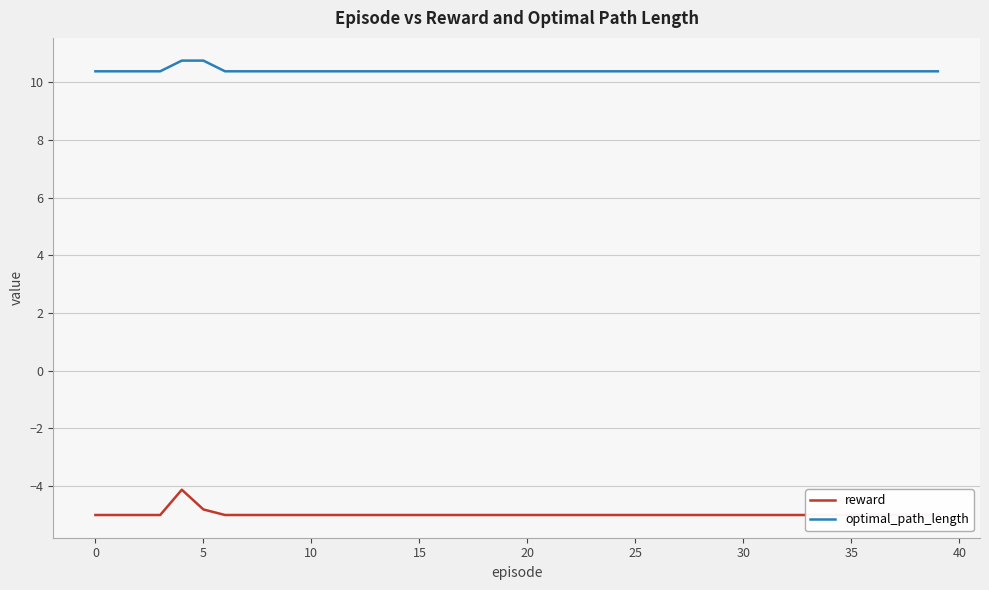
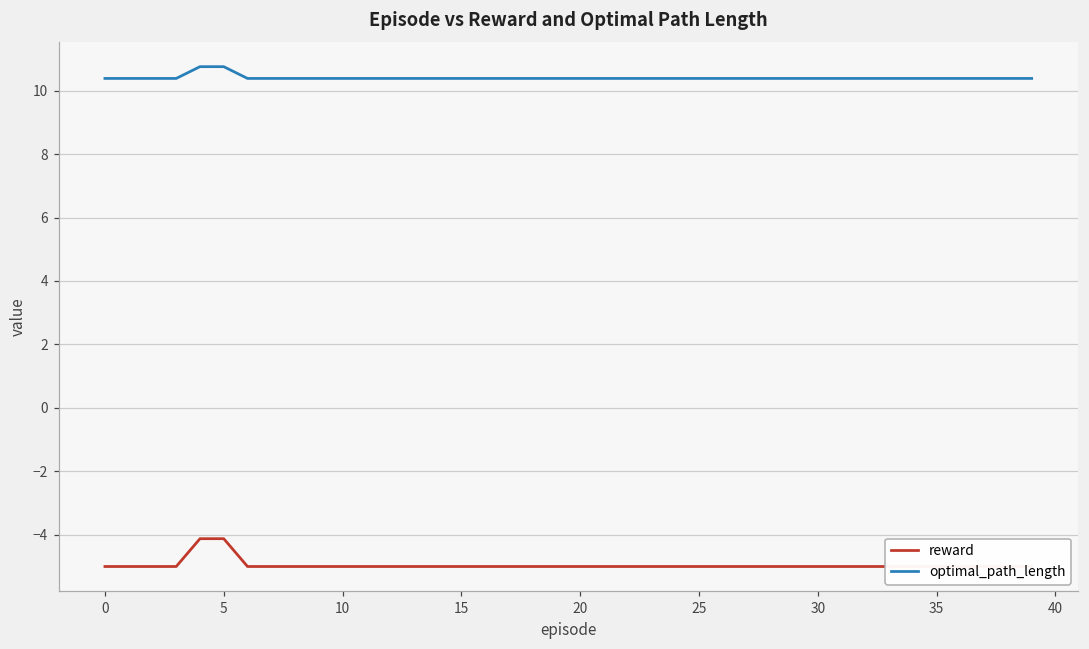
reward, 5: -4.8 -> -4.1
